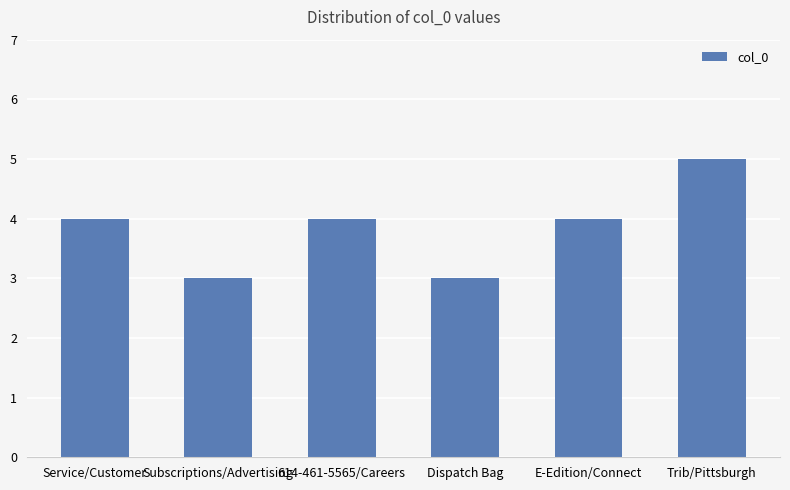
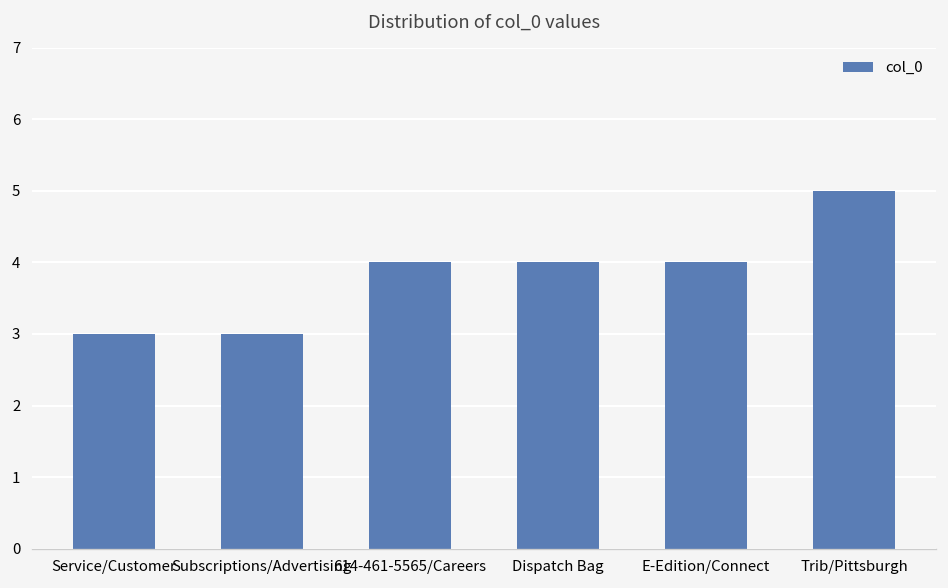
Service/Customer: 4 -> 3
Dispatch Bag: 3 -> 4
